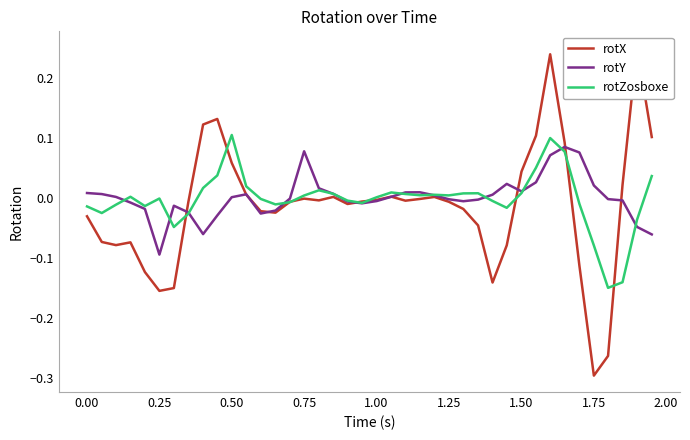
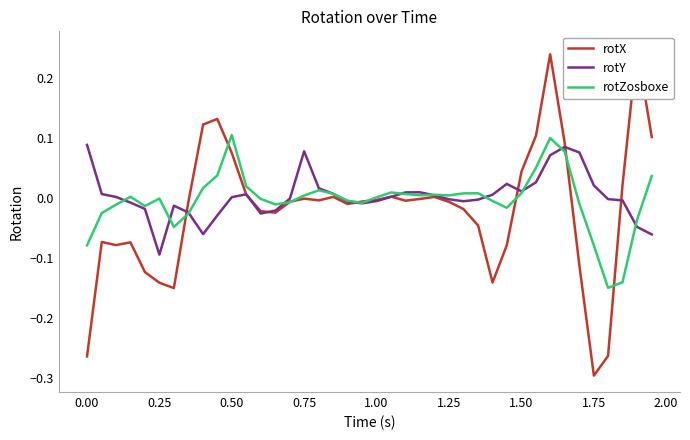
rotX, 0.00: -0.03 -> -0.26
rotY, 0.00: 0.01 -> 0.09
rotZosboxe, 0.00: -0.01 -> -0.08
rotX, 0.25: -0.15 -> -0.14
rotX, 0.50: 0.06 -> 0.08
